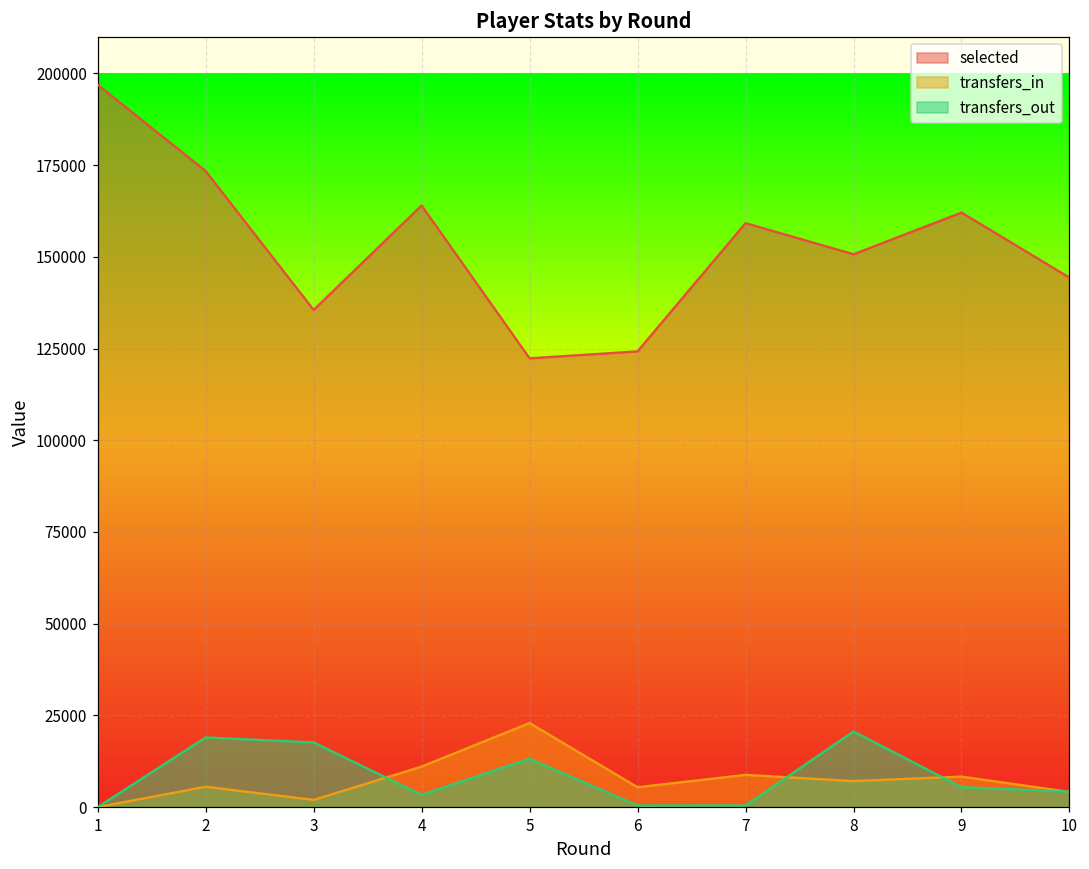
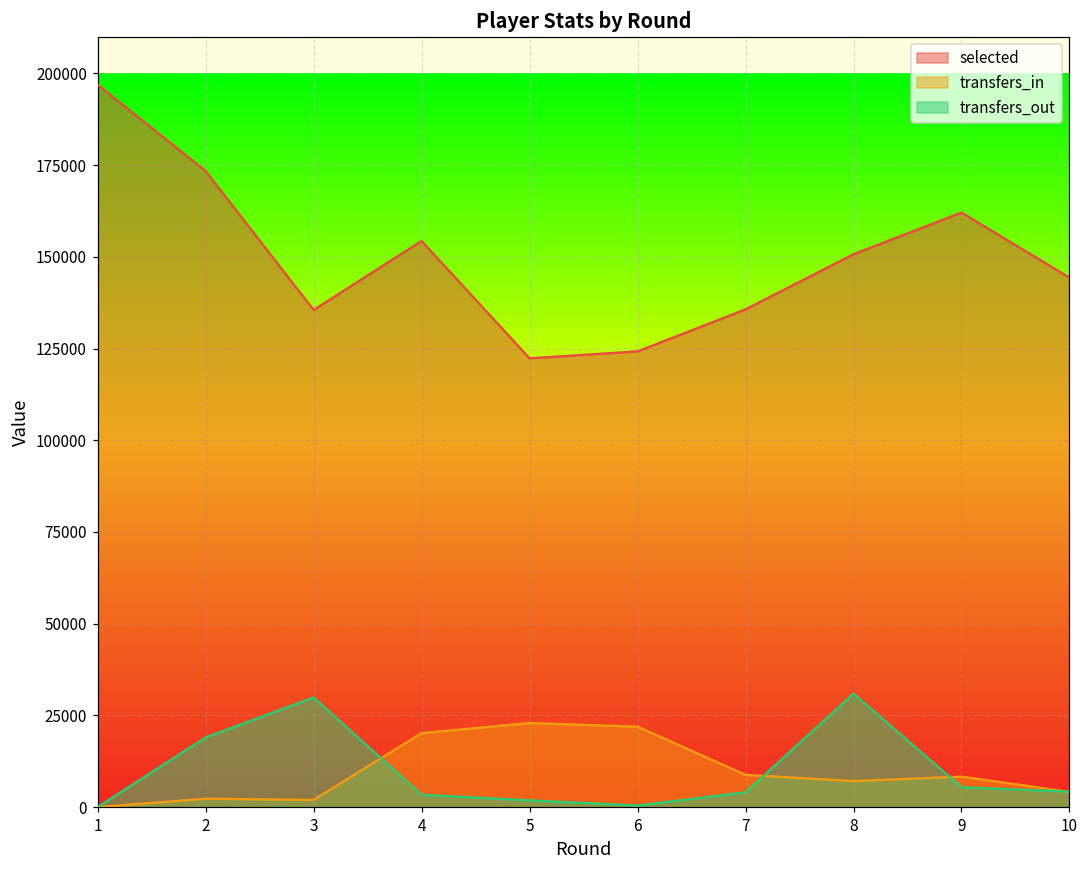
transfers_in, 2: 6000 -> 2000
transfers_out, 3: 18000 -> 30000
selected, 4: 164000 -> 154000
transfers_in, 4: 11000 -> 20000
transfers_out, 5: 13000 -> 2000
transfers_in, 6: 5000 -> 22000
selected, 7: 159000 -> 136000
transfers_out, 7: 0 -> 4000
transfers_out, 8: 21000 -> 31000
